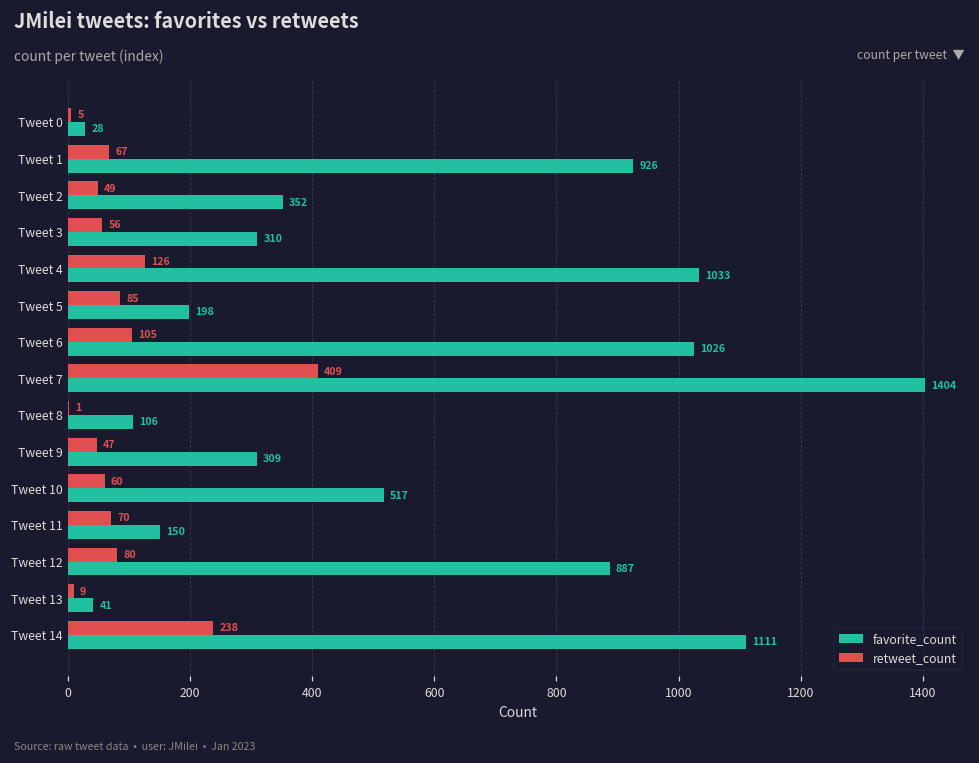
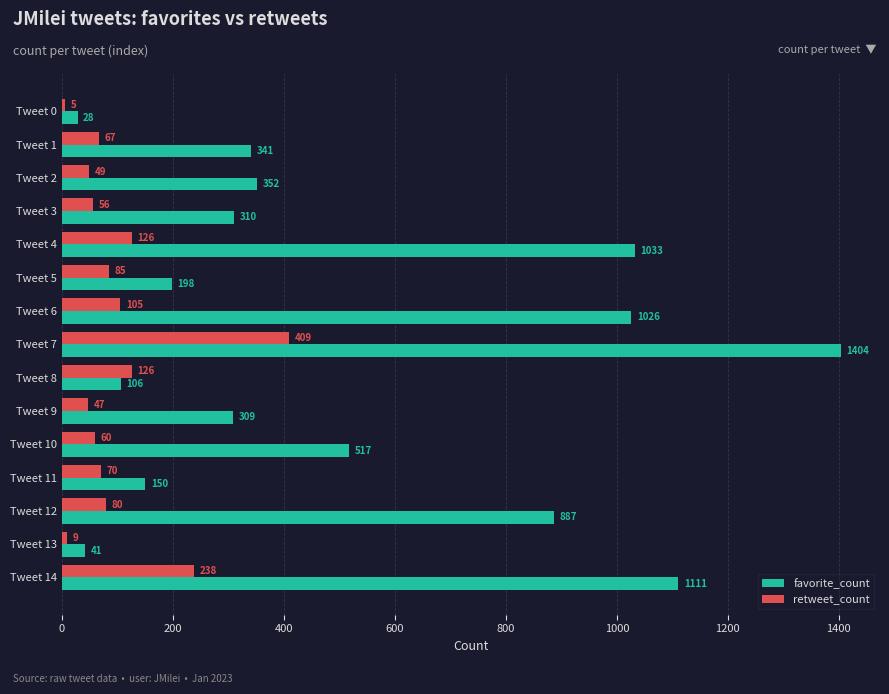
favorite_count, Tweet 1: 926 -> 341
retweet_count, Tweet 8: 1 -> 126
